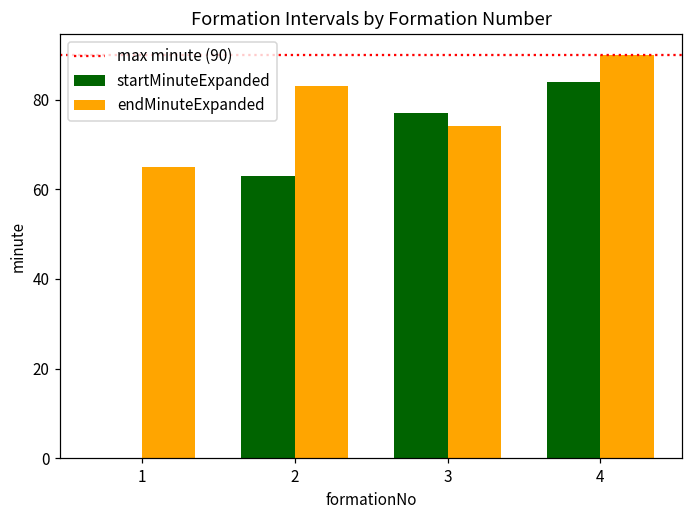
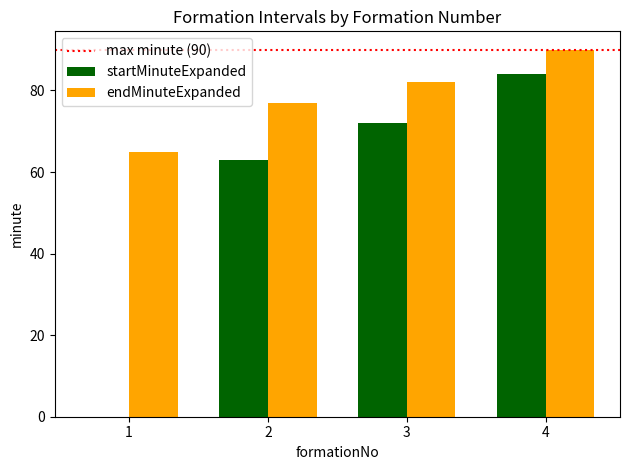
endMinuteExpanded, 2: 83 -> 77
startMinuteExpanded, 3: 77 -> 72
endMinuteExpanded, 3: 74 -> 82
